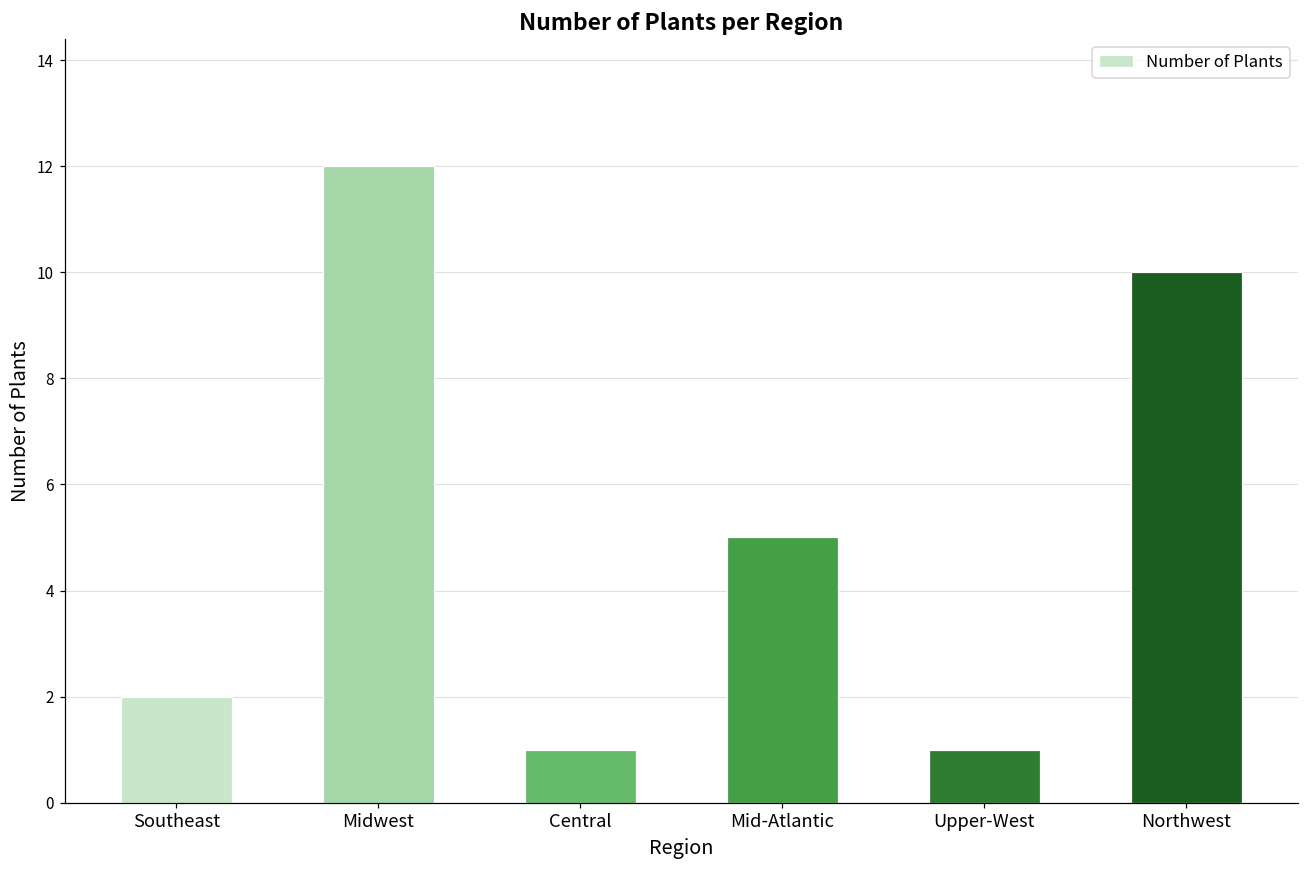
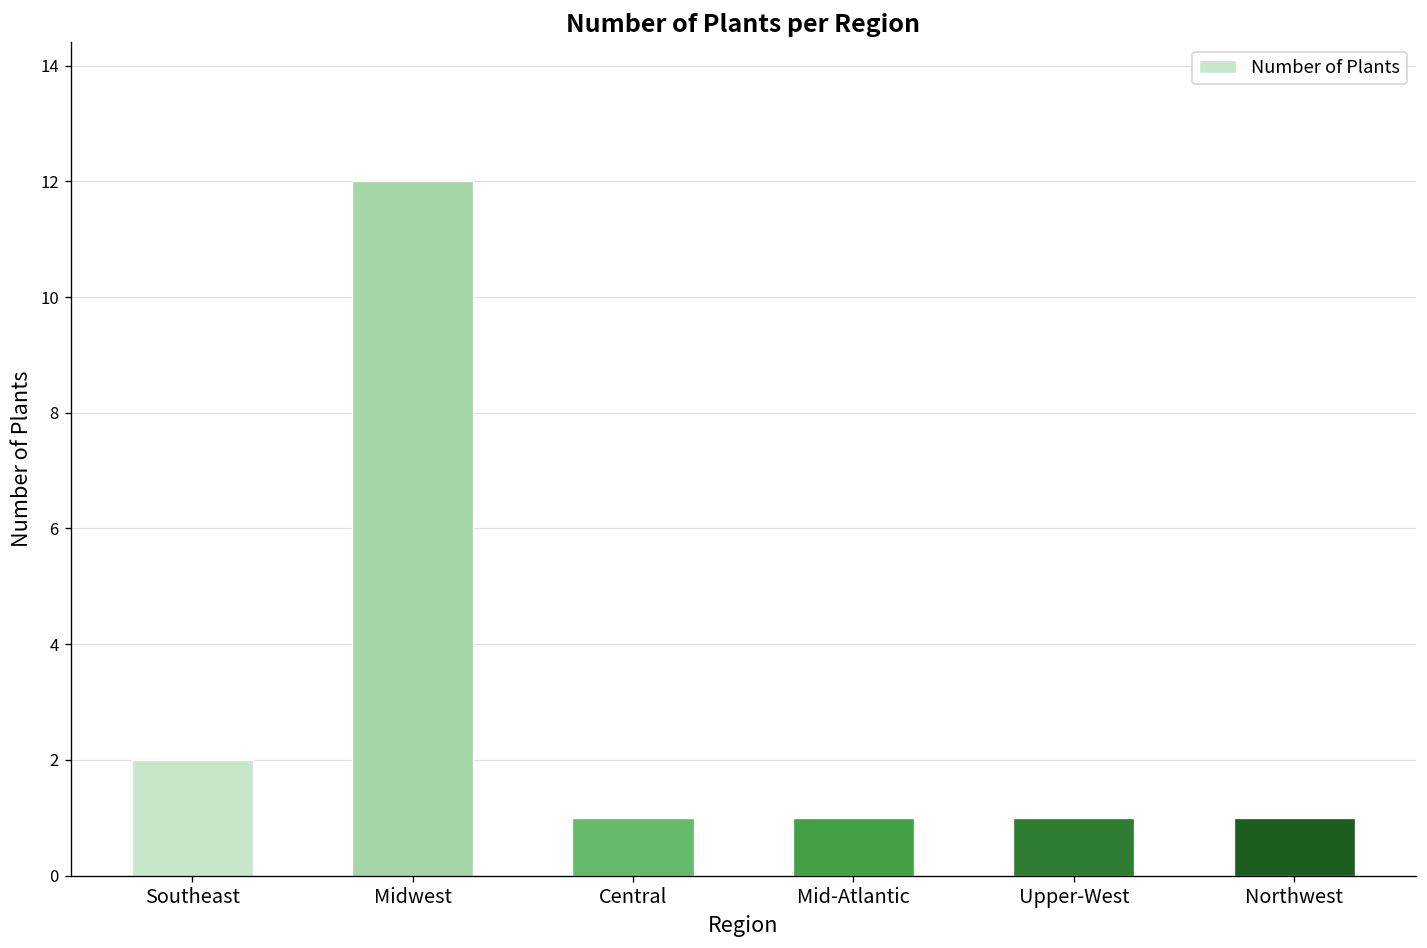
Mid-Atlantic: 5 -> 1
Northwest: 10 -> 1
